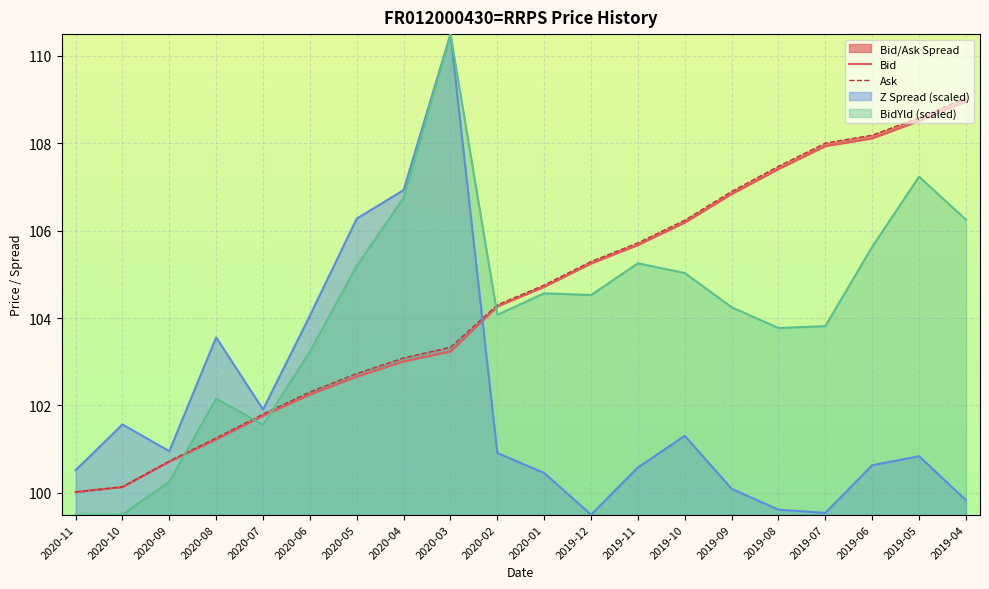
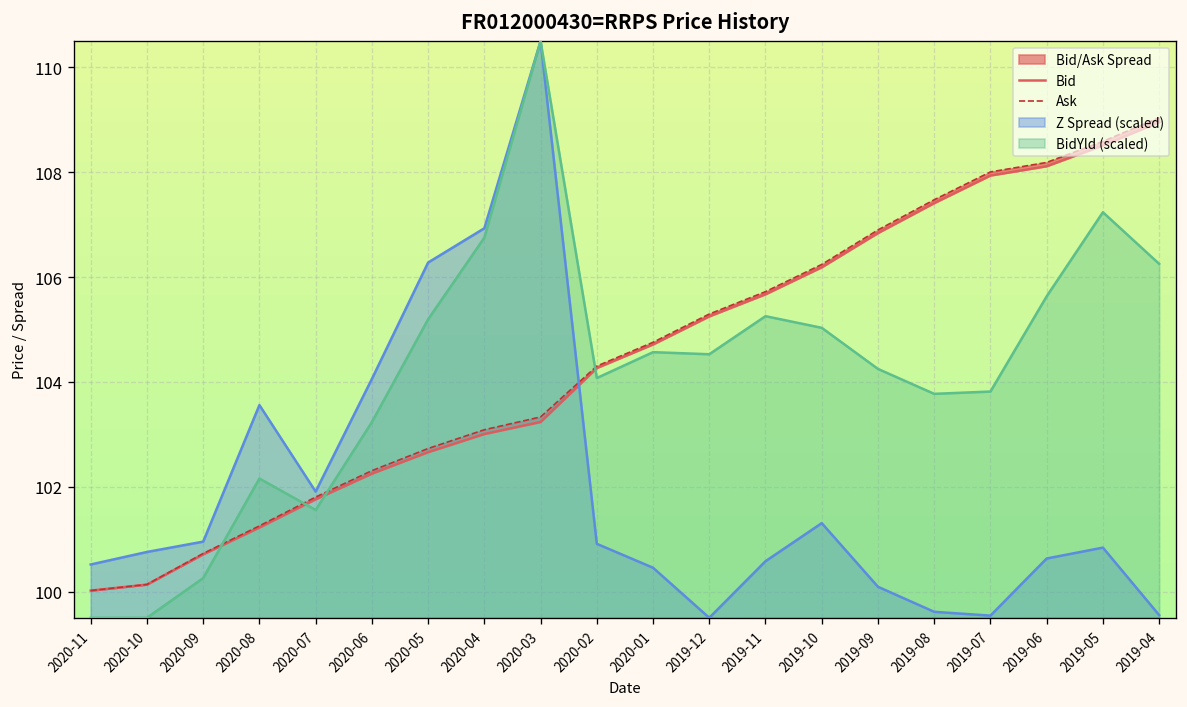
Z Spread (scaled), 2020-10: 101.6 -> 100.8
Z Spread (scaled), 2019-04: 99.8 -> 99.6
